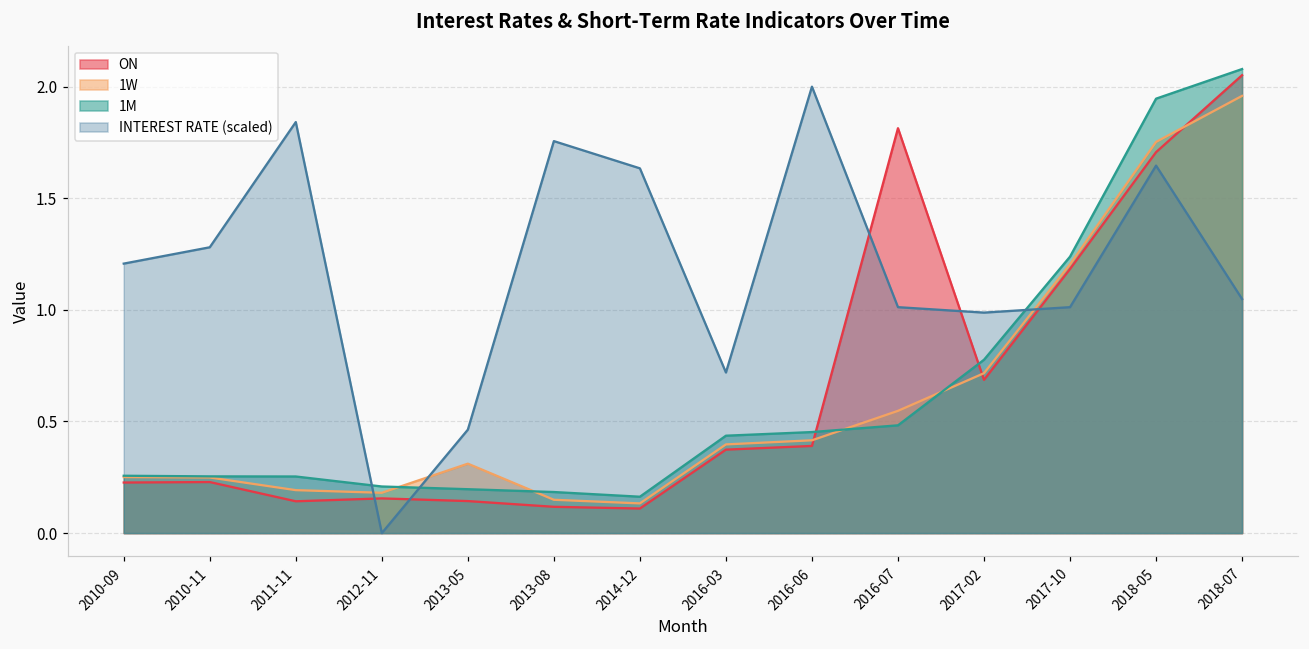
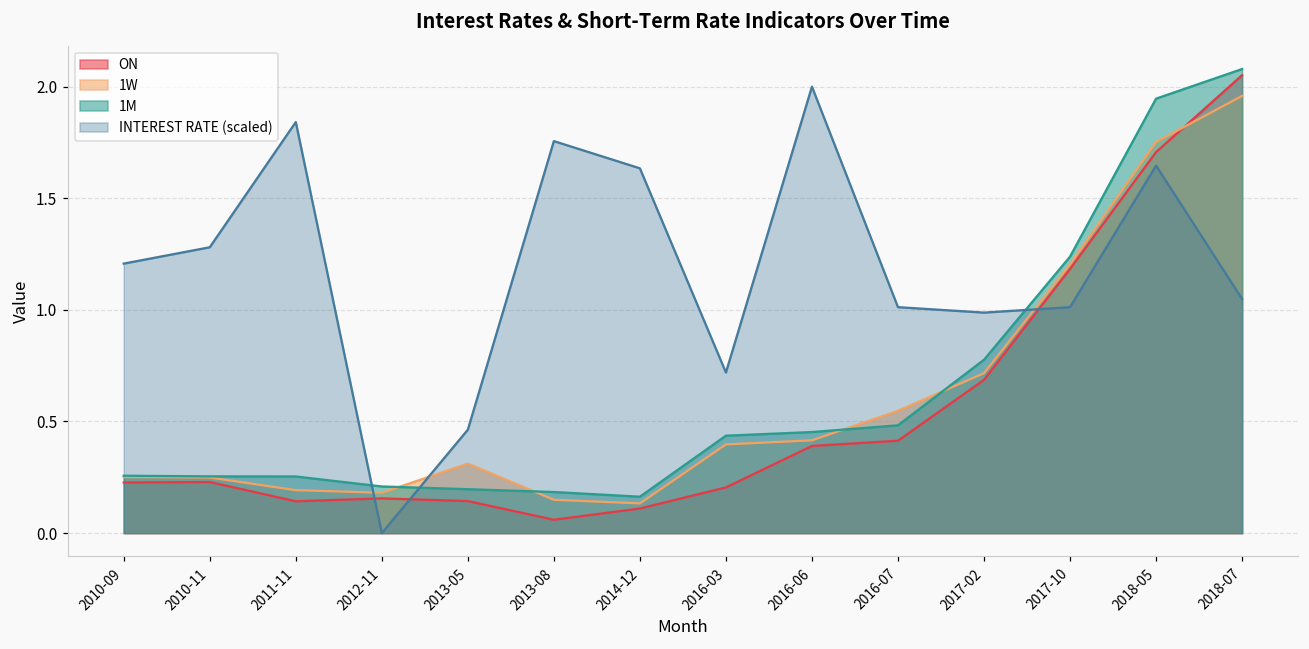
ON, 2013-08: 0.12 -> 0.06
ON, 2016-03: 0.37 -> 0.20
ON, 2016-07: 1.81 -> 0.41
